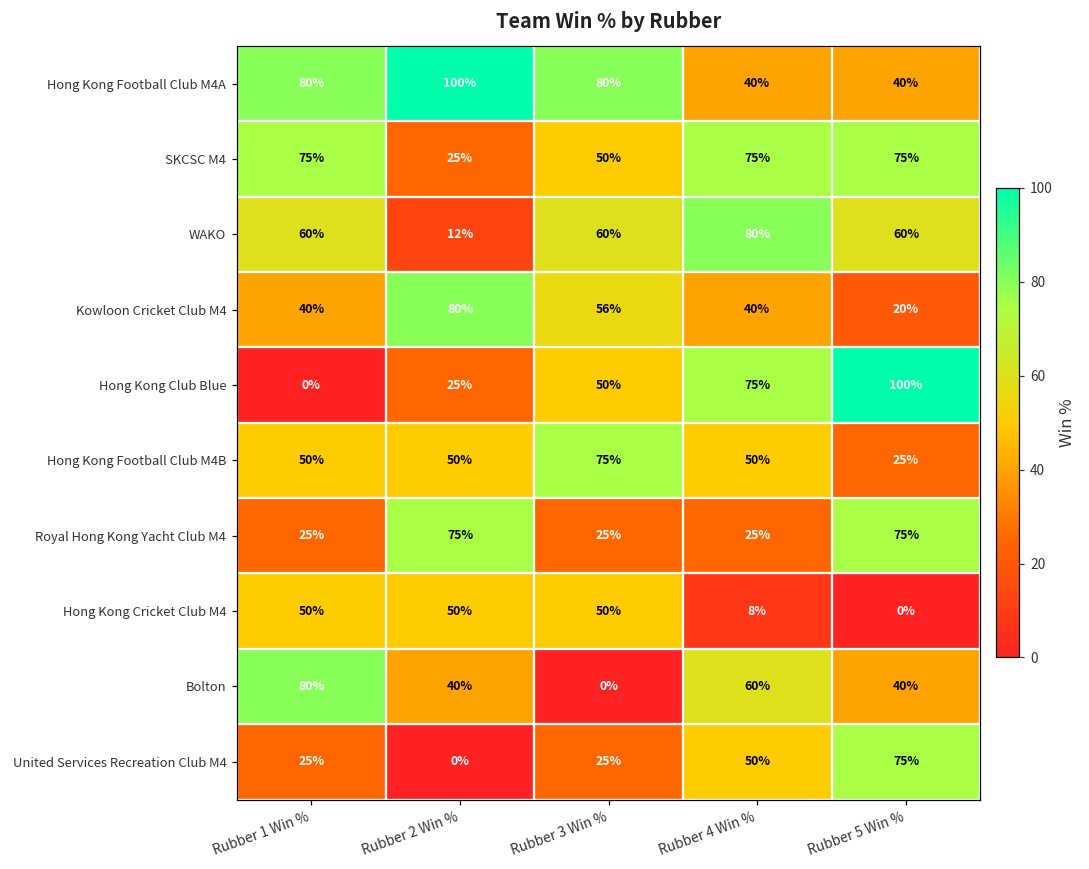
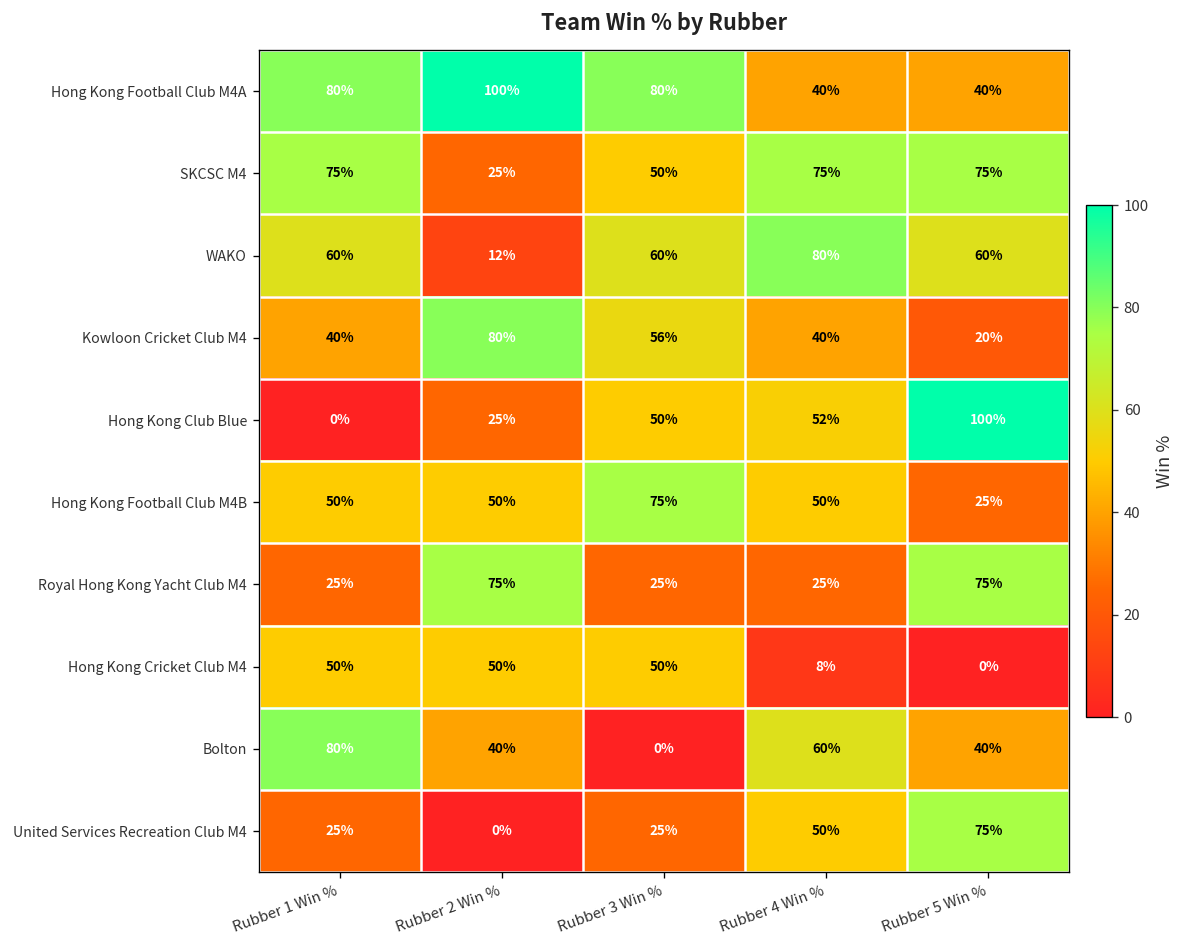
Hong Kong Club Blue, Rubber 4 Win %: 75% -> 52%
